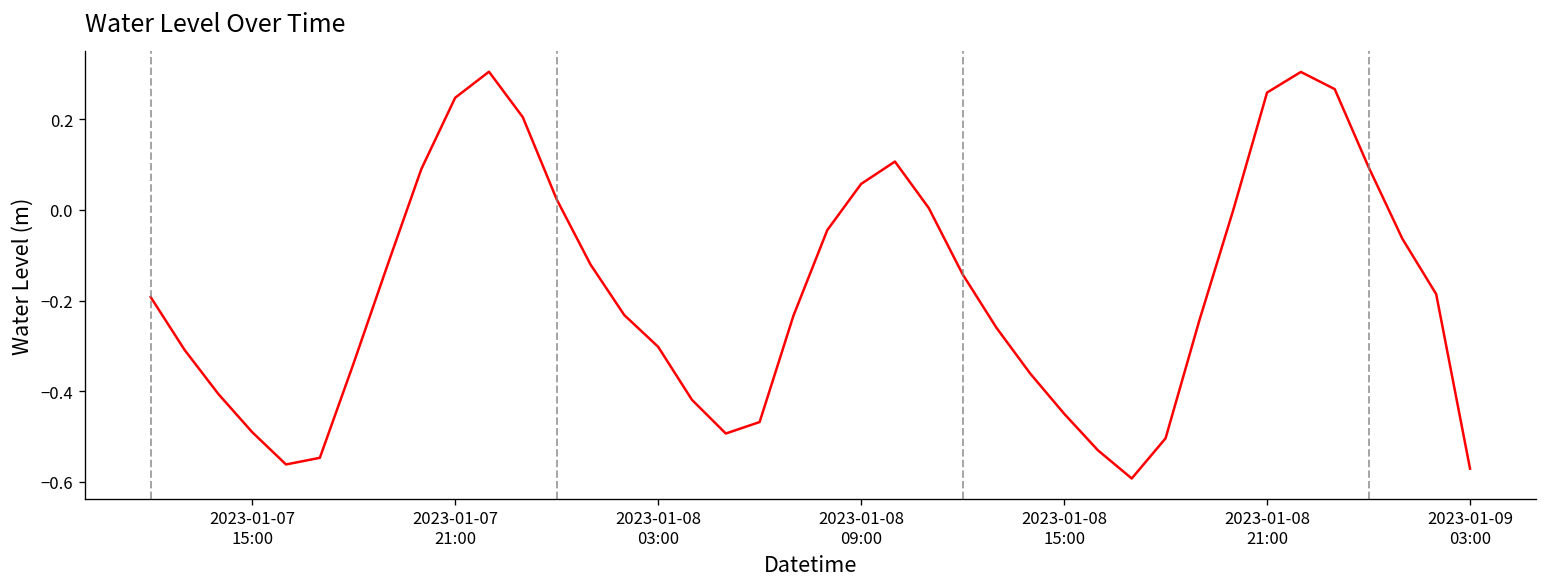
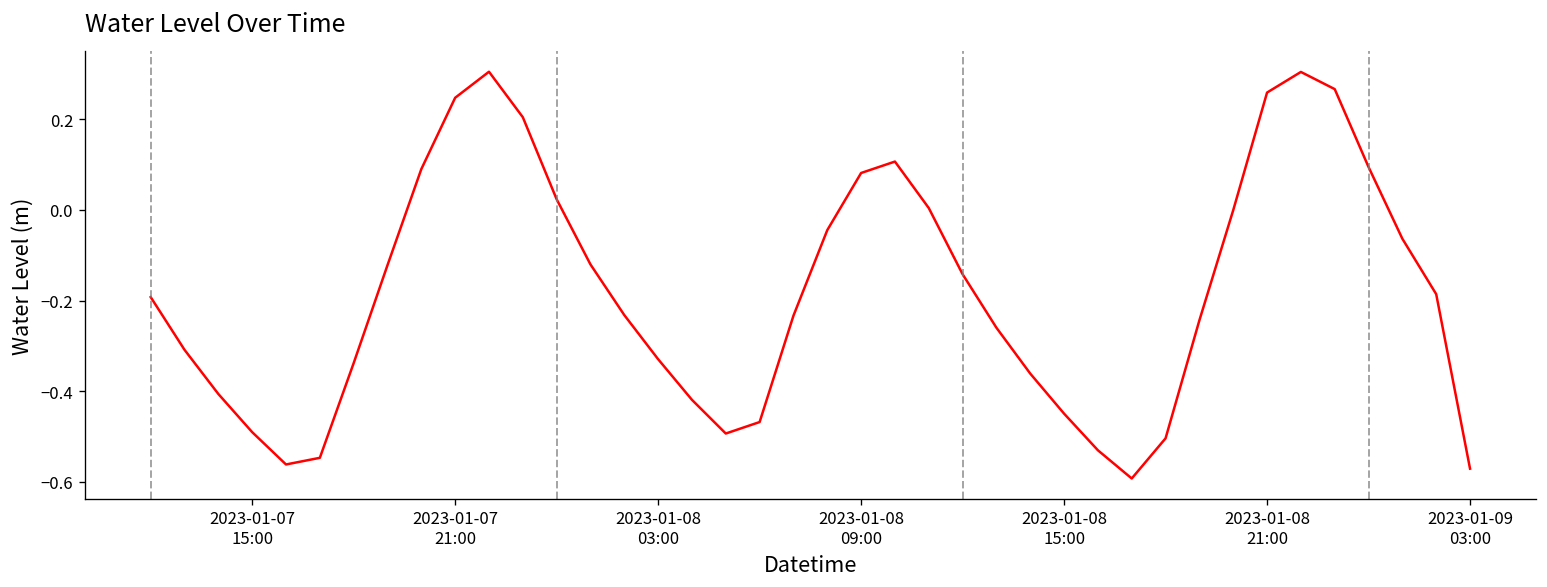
2023-01-08 03:00: -0.30 -> -0.33
2023-01-08 09:00: 0.06 -> 0.08
